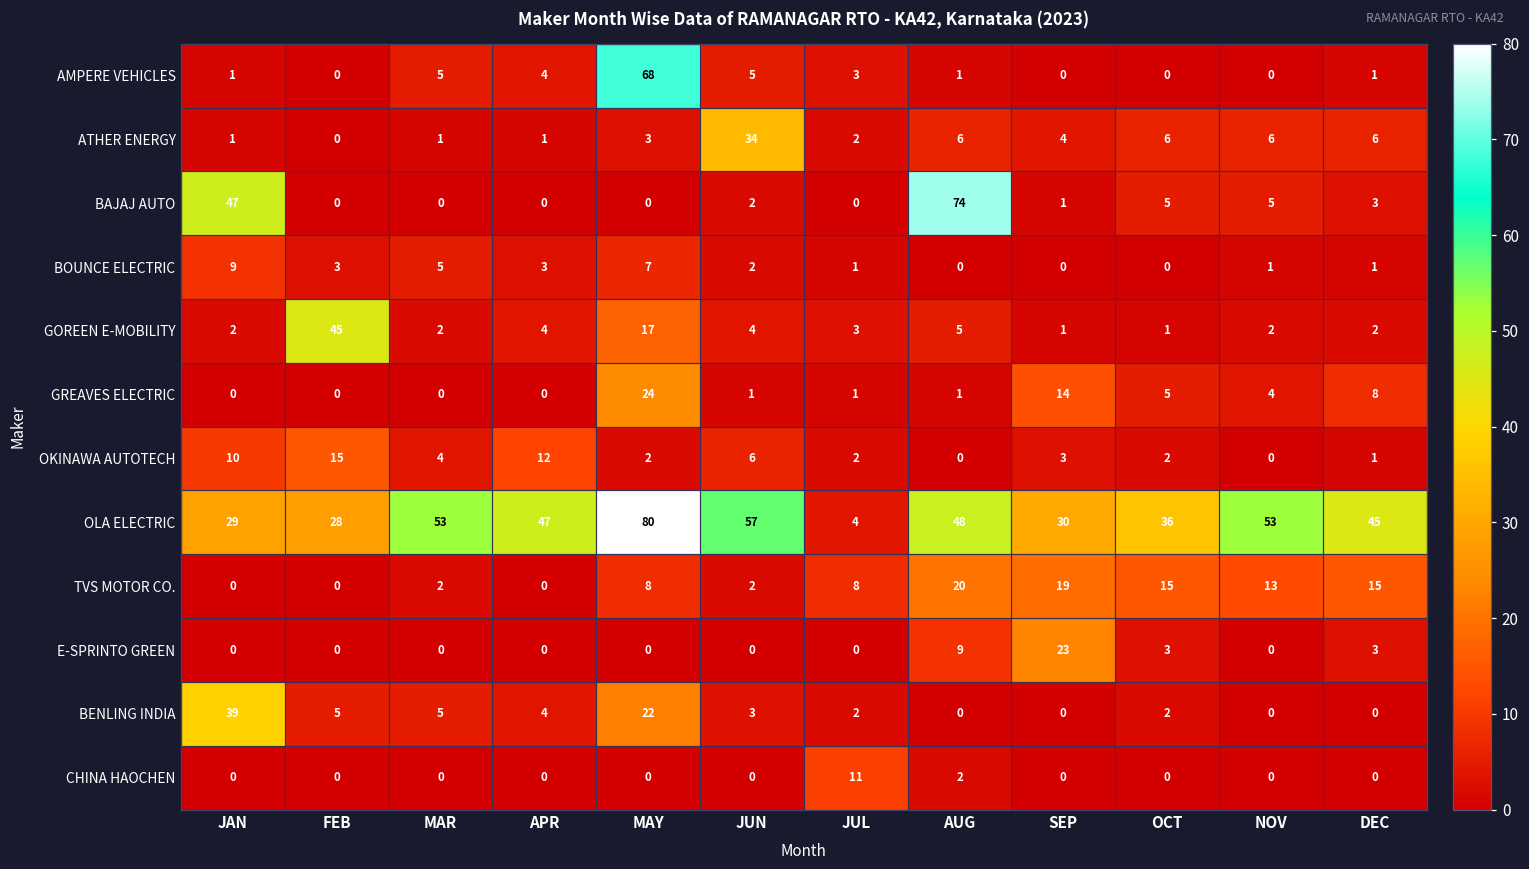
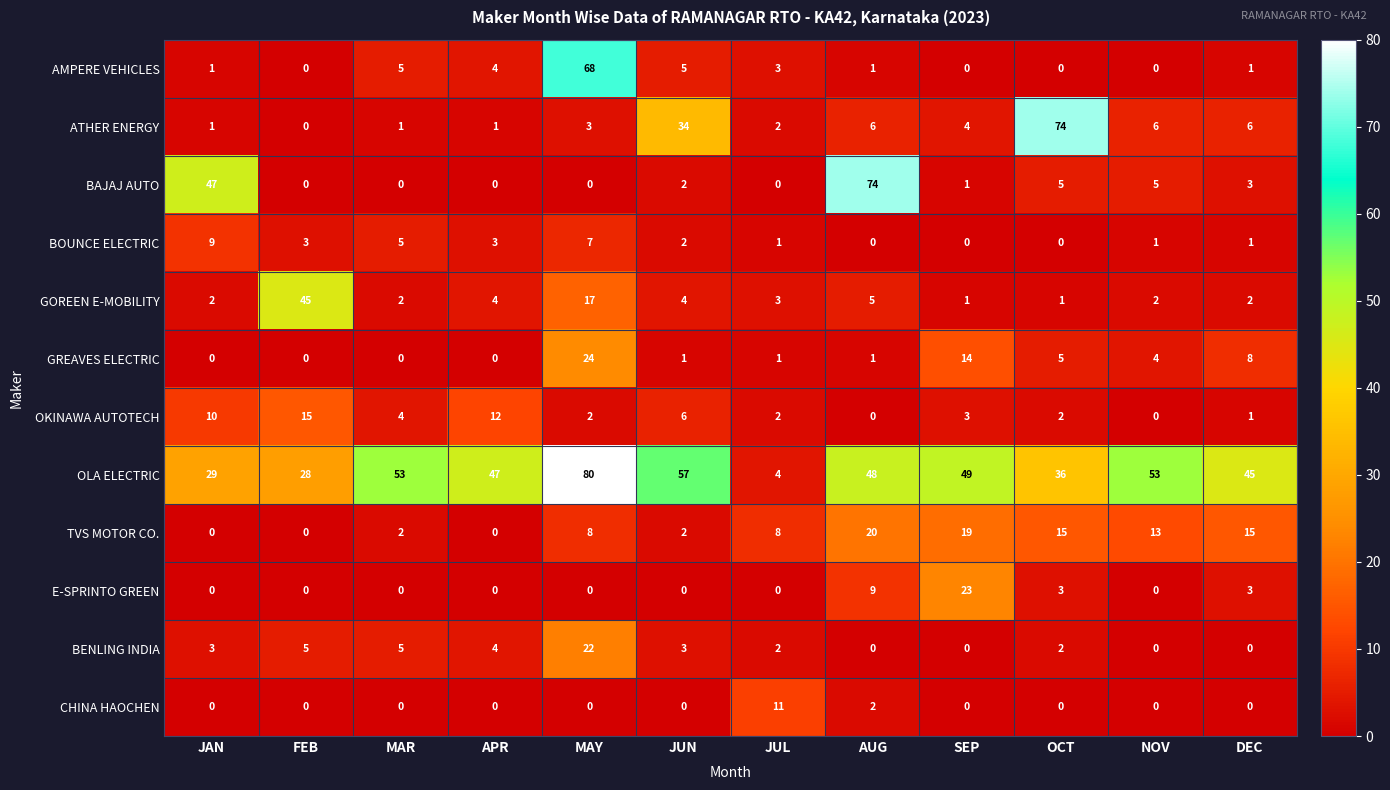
ATHER ENERGY, OCT: 6 -> 74
OLA ELECTRIC, SEP: 30 -> 49
BENLING INDIA, JAN: 39 -> 3
